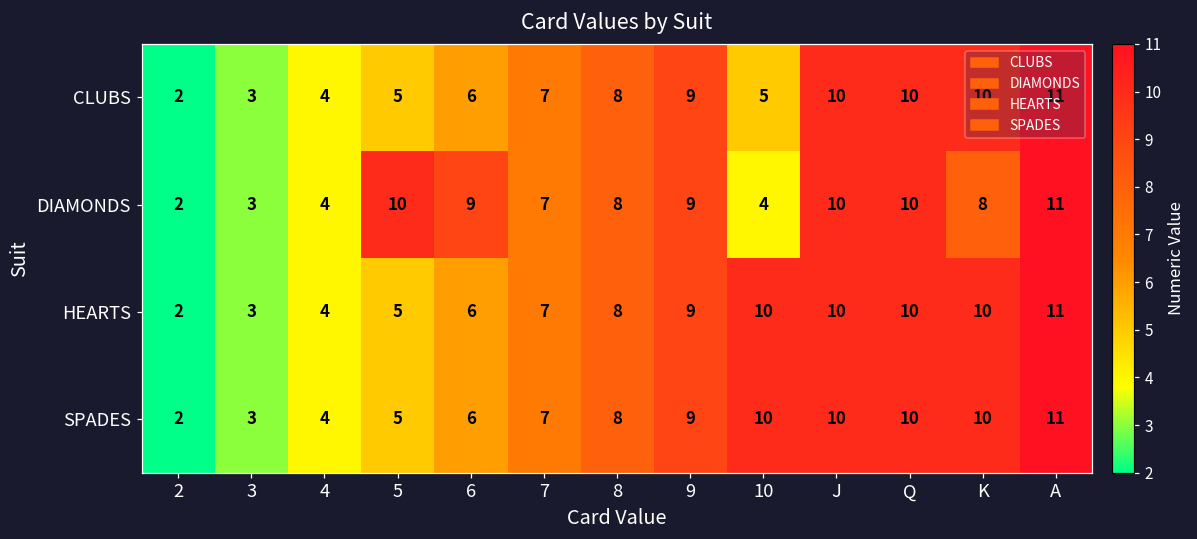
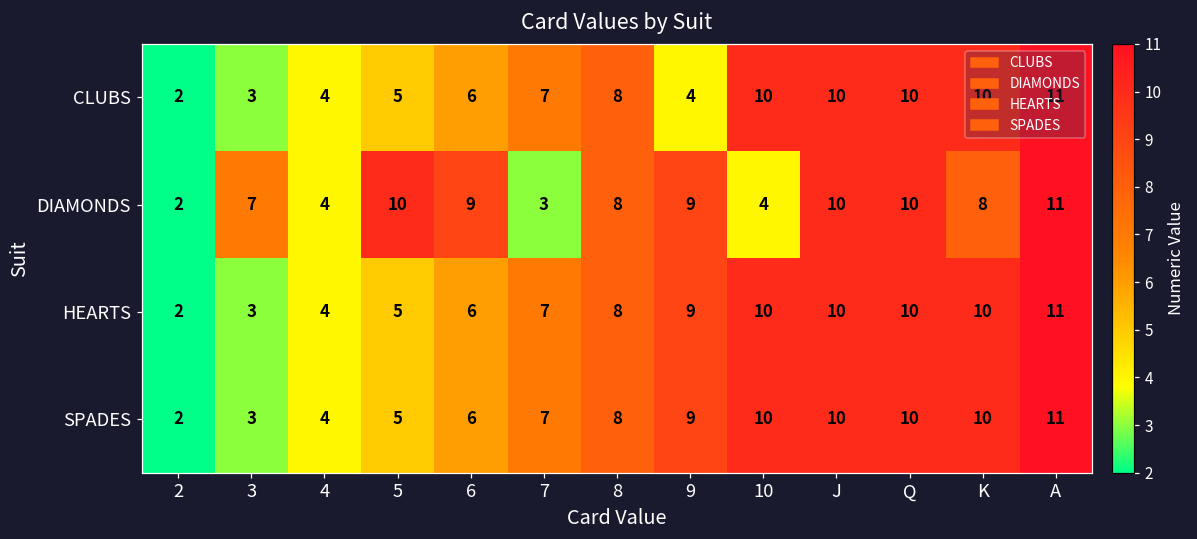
CLUBS, 9: 9 -> 4
CLUBS, 10: 5 -> 10
DIAMONDS, 3: 3 -> 7
DIAMONDS, 7: 7 -> 3
